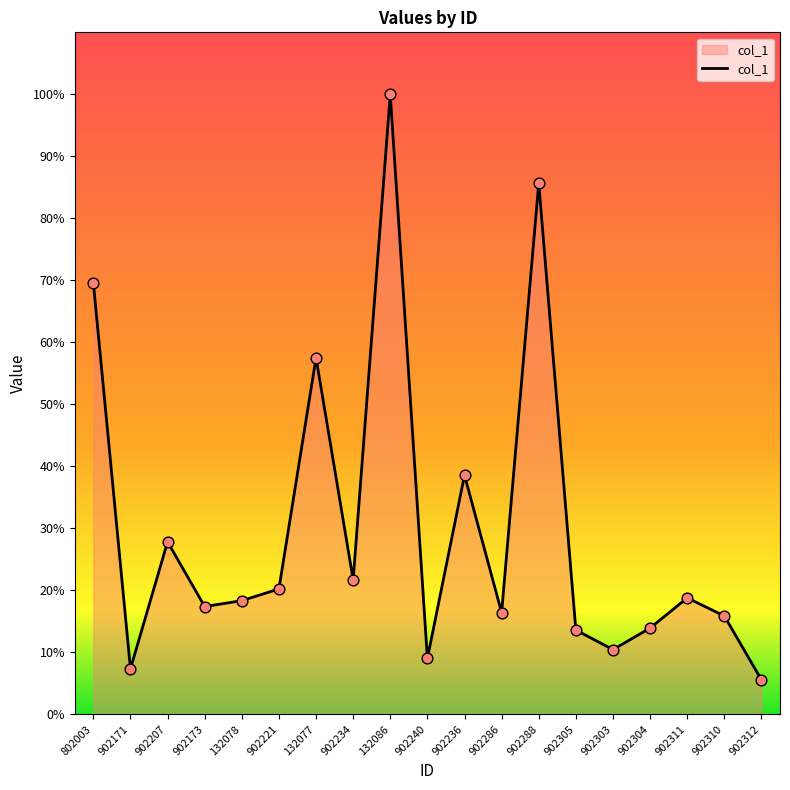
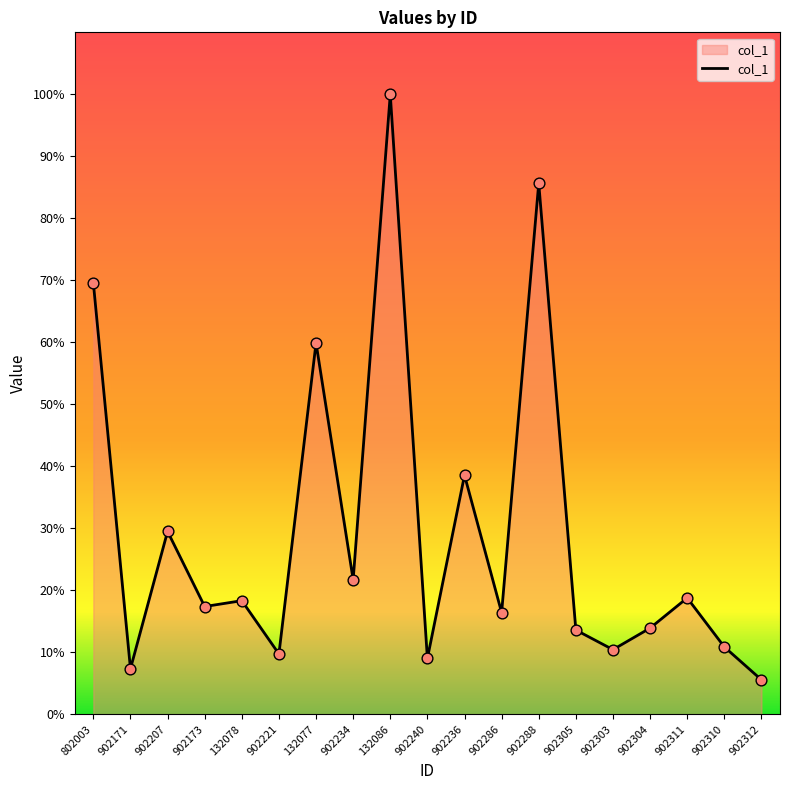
902207: 28% -> 29%
902221: 20% -> 10%
132077: 57% -> 60%
902310: 16% -> 11%
